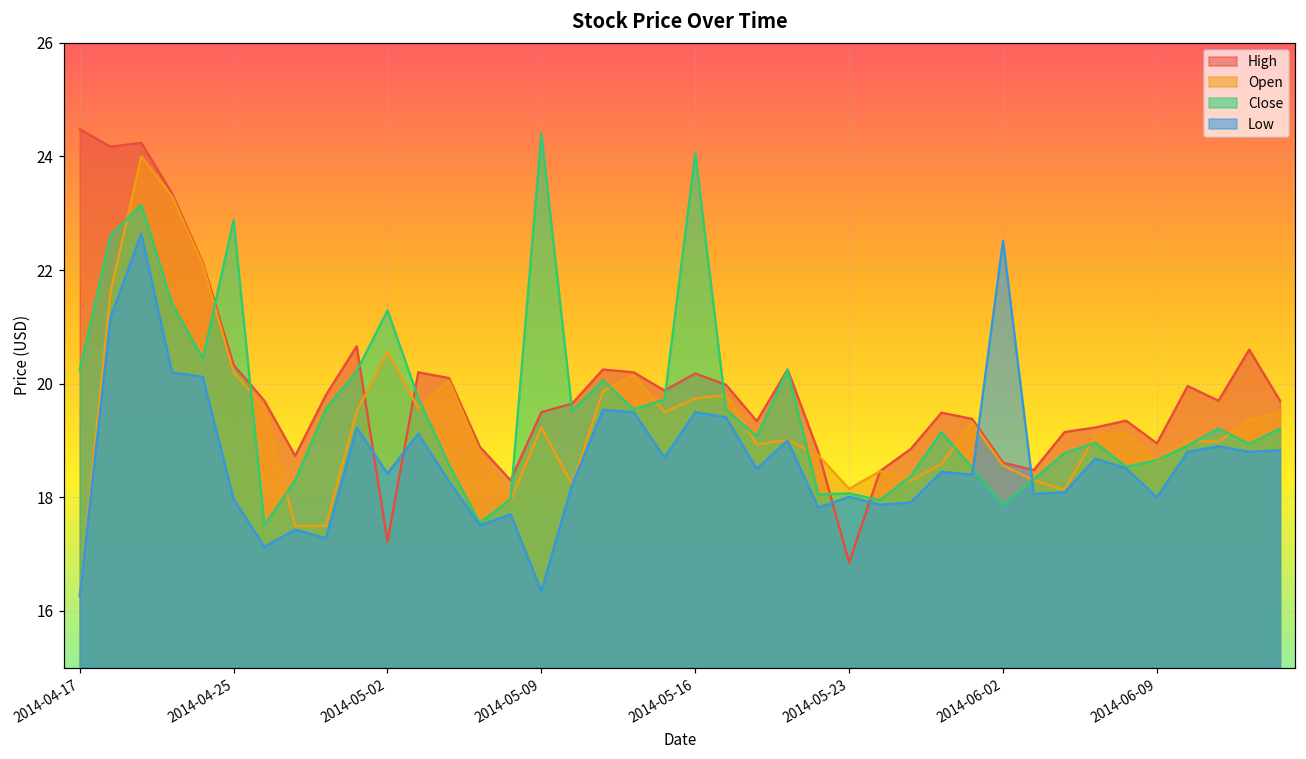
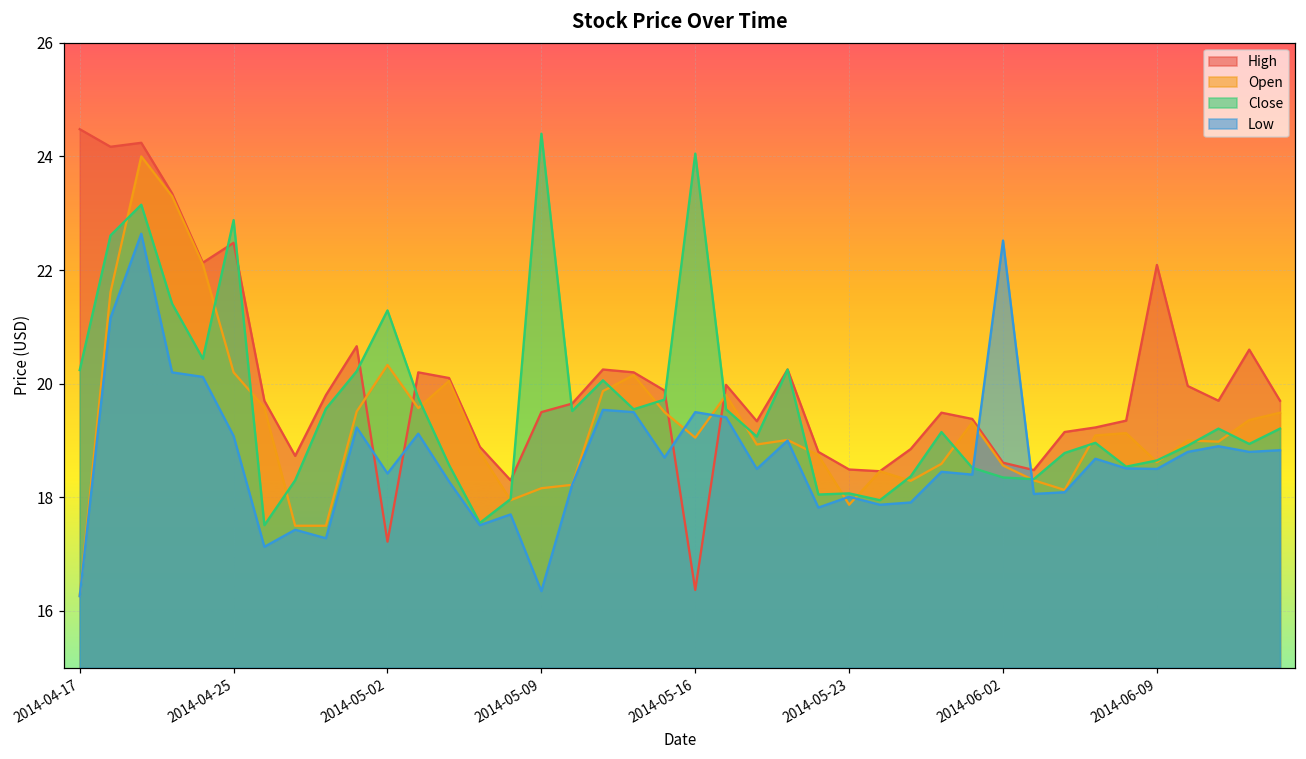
High, 2014-04-25: 20.3 -> 22.5
Low, 2014-04-25: 18.0 -> 19.1
Open, 2014-05-02: 20.6 -> 20.3
Open, 2014-05-09: 19.2 -> 18.2
High, 2014-05-16: 20.2 -> 16.4
Open, 2014-05-16: 19.7 -> 19.1
High, 2014-05-23: 16.9 -> 18.5
Open, 2014-05-23: 18.2 -> 17.9
Close, 2014-06-02: 17.9 -> 18.4
High, 2014-06-09: 19.0 -> 22.1
Low, 2014-06-09: 18.0 -> 18.5
